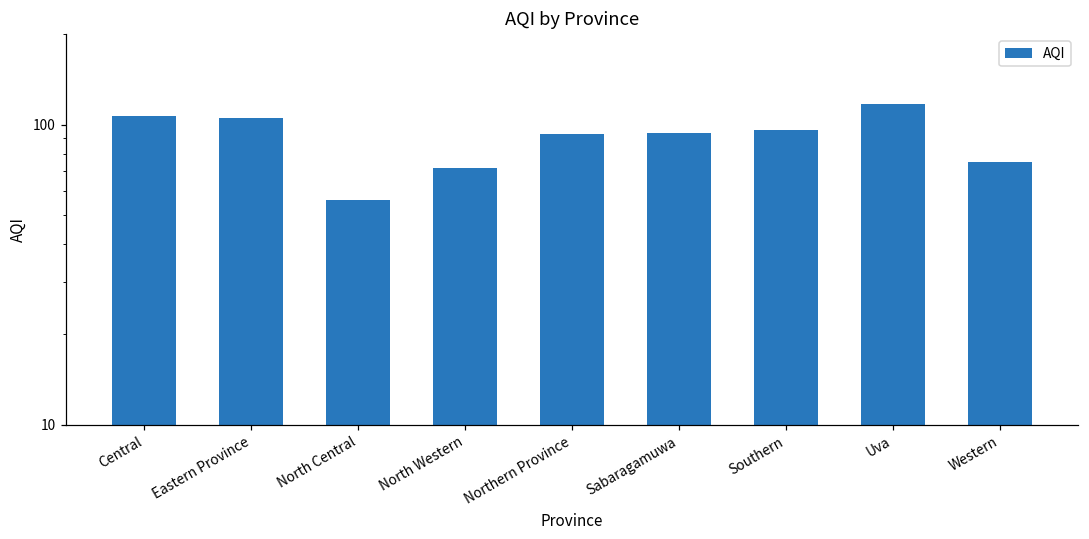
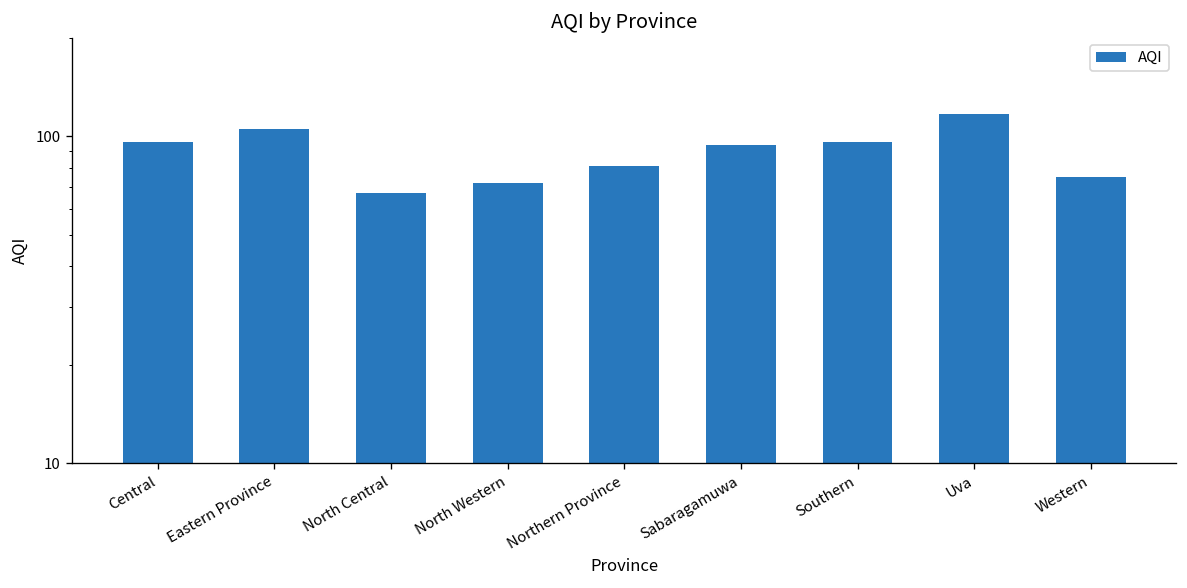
Central: 107 -> 96
North Central: 56 -> 67
Northern Province: 93 -> 81
